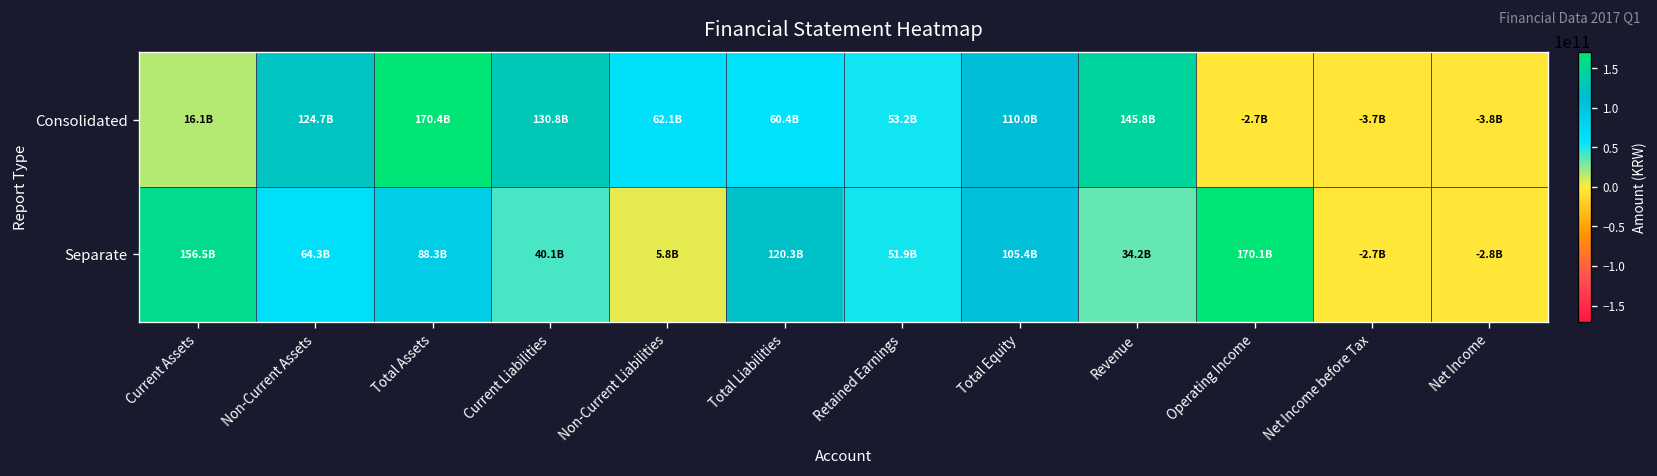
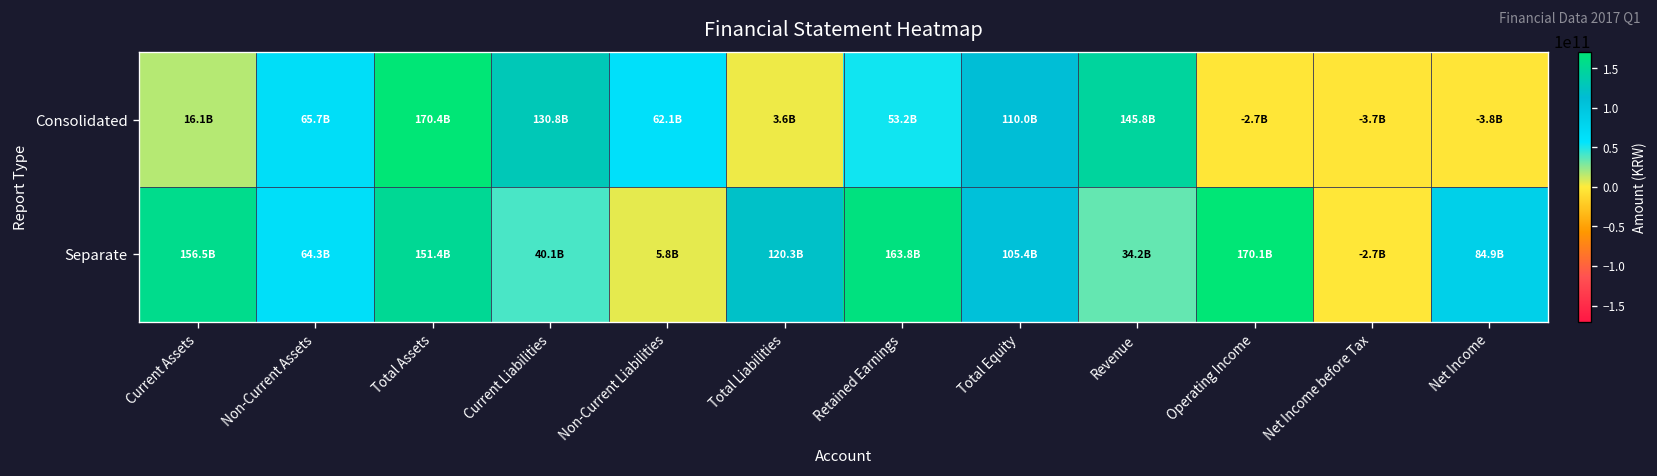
Consolidated, Non-Current Assets: 124.7B -> 65.7B
Consolidated, Total Liabilities: 60.4B -> 3.6B
Separate, Total Assets: 88.3B -> 151.4B
Separate, Retained Earnings: 51.9B -> 163.8B
Separate, Net Income: -2.8B -> 84.9B
